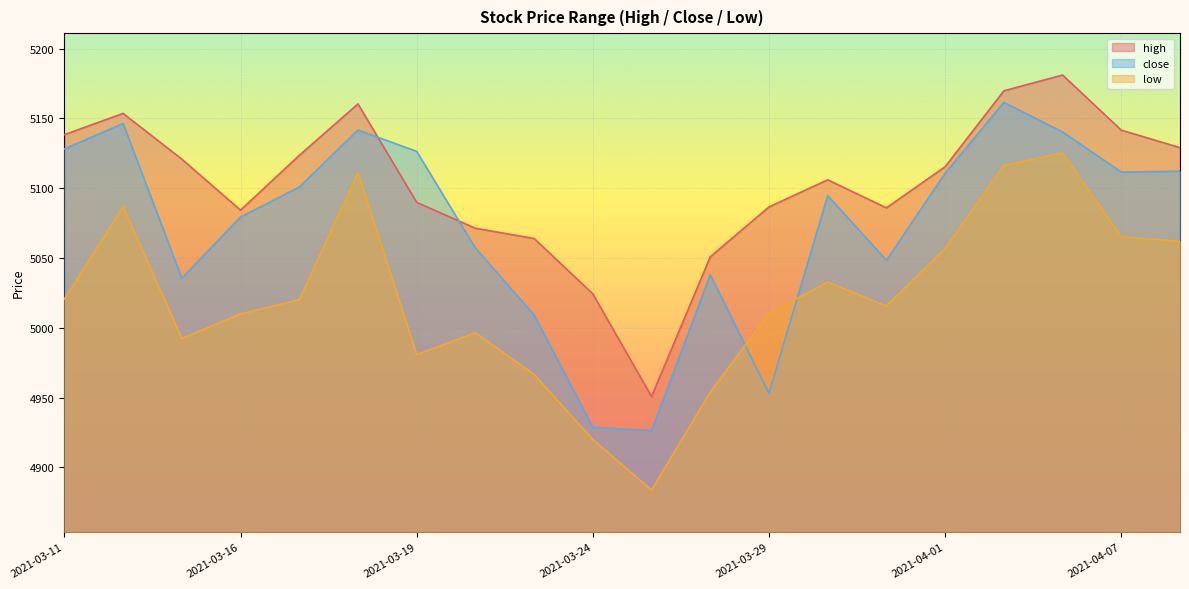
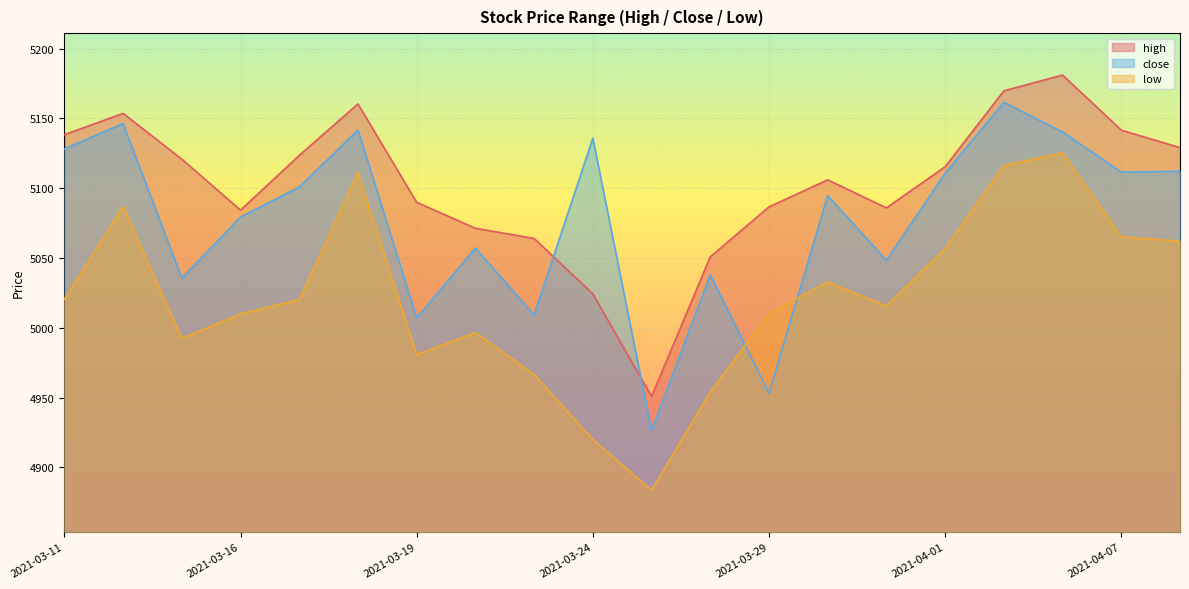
close, 2021-03-19: 5126 -> 5007
close, 2021-03-24: 4929 -> 5136
